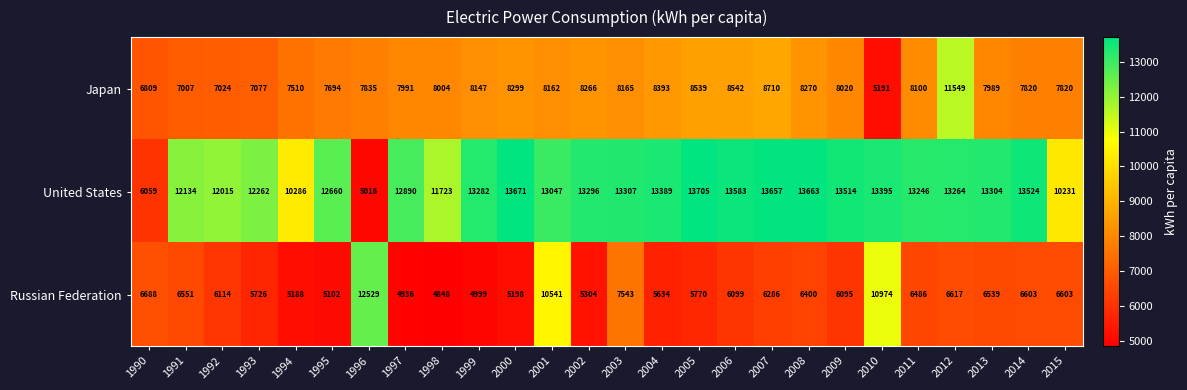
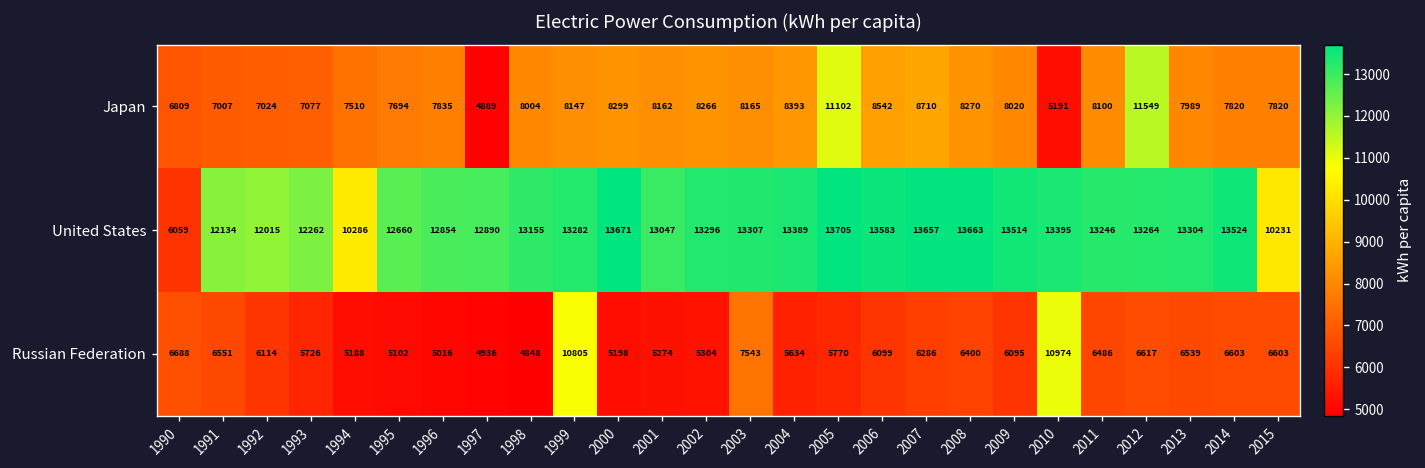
Japan, 1997: 7991 -> 4889
Japan, 2005: 8539 -> 11102
United States, 1996: 5016 -> 12854
United States, 1998: 11723 -> 13155
Russian Federation, 1996: 12529 -> 5016
Russian Federation, 1999: 4999 -> 10805
Russian Federation, 2001: 10541 -> 5274
